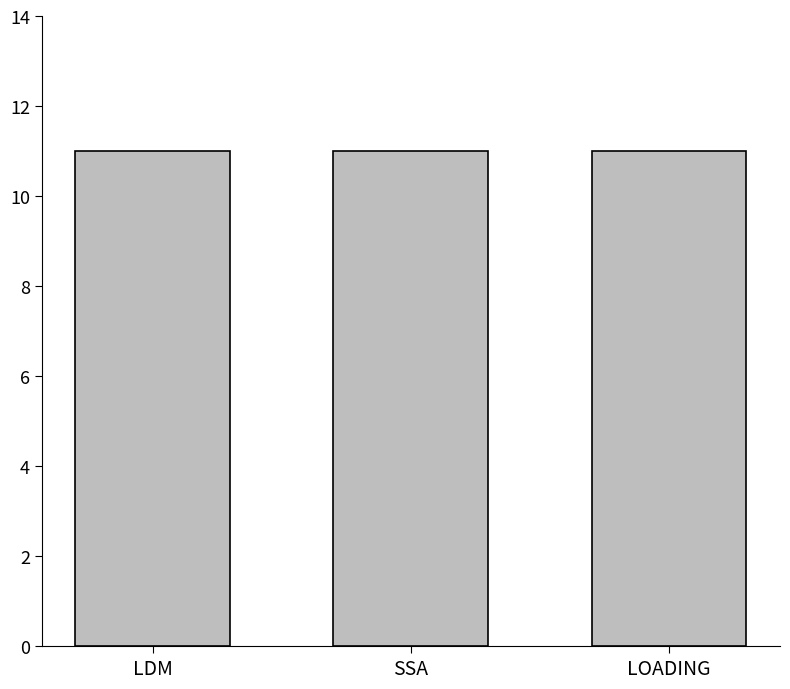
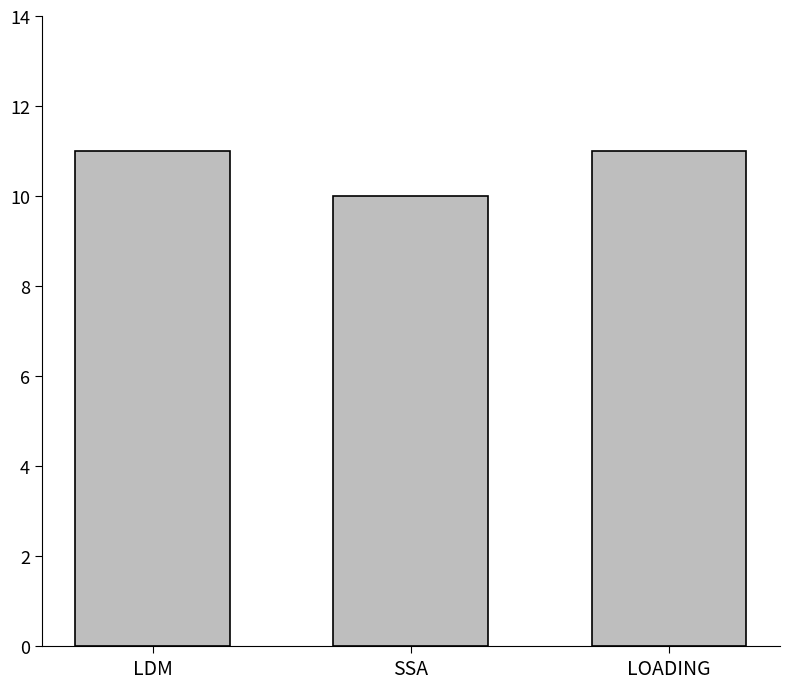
SSA: 11 -> 10
